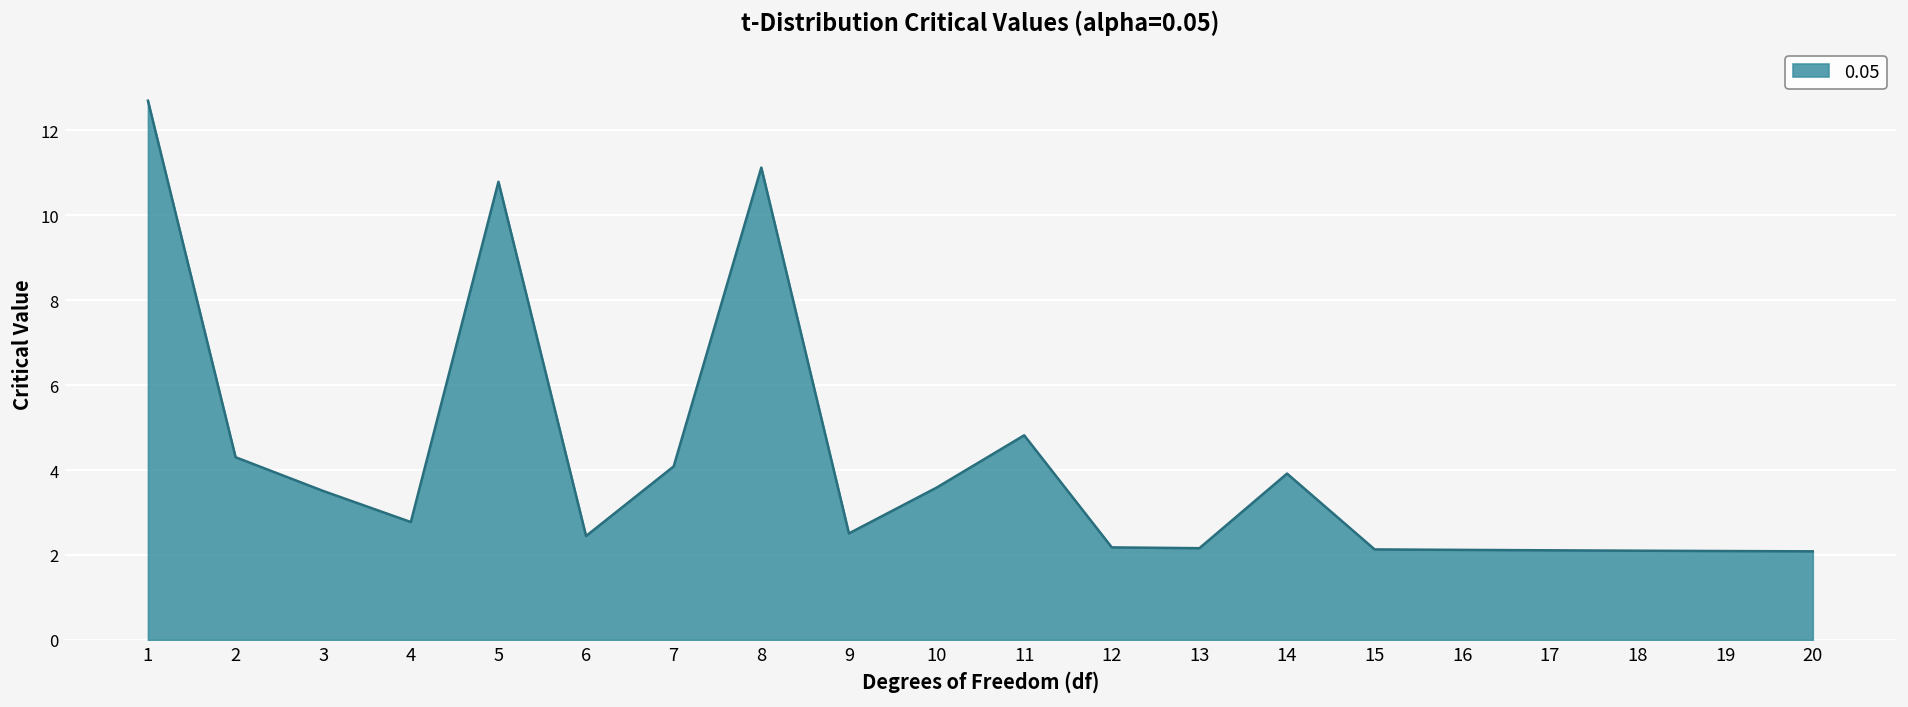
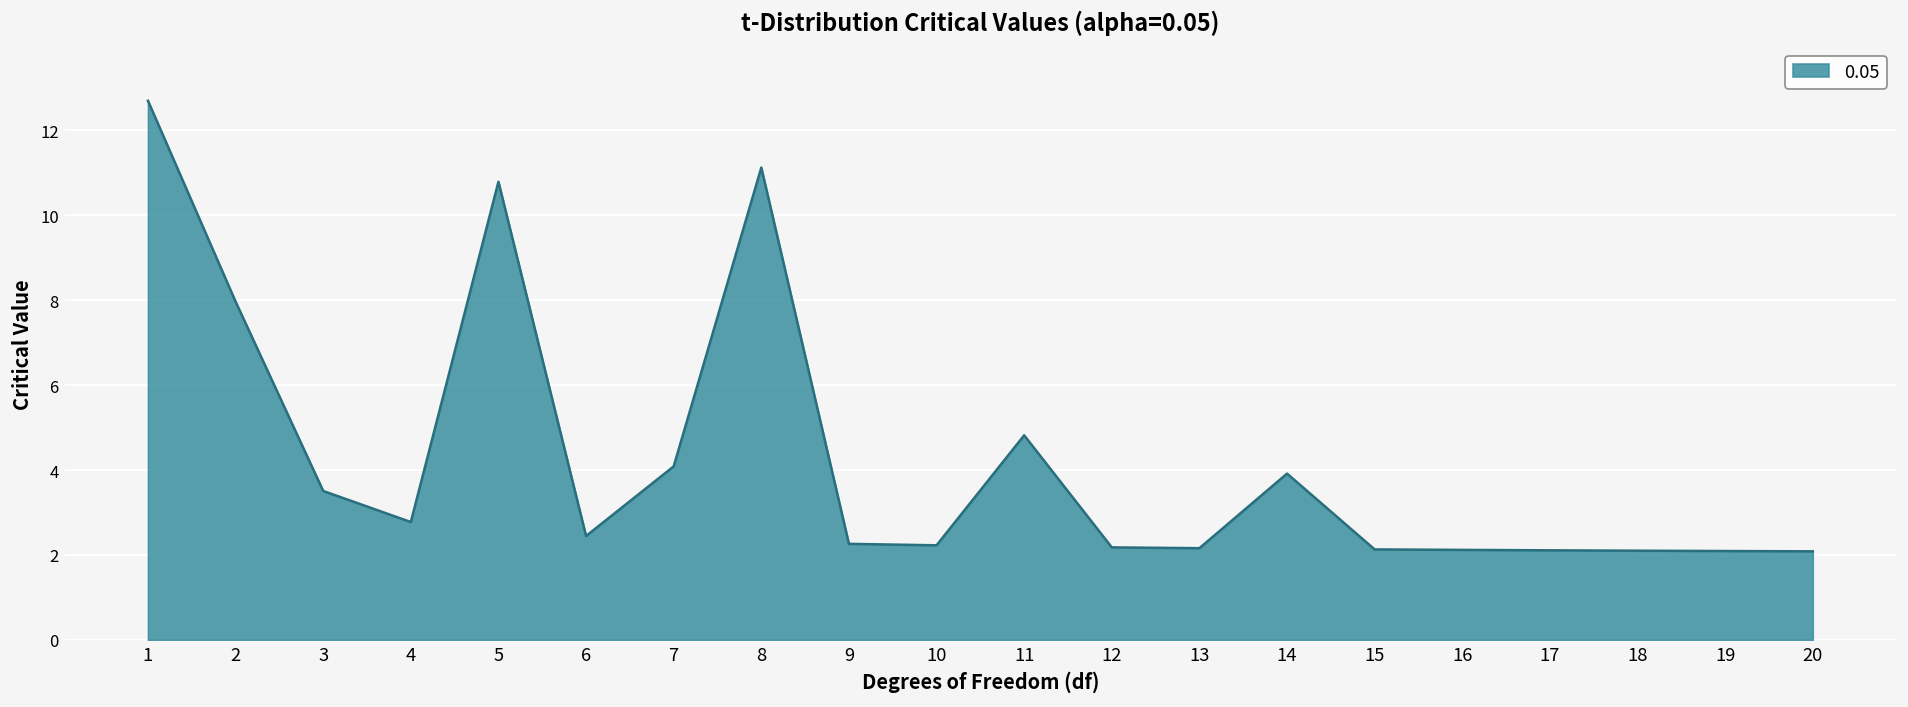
2: 4.3 -> 8.0
9: 2.5 -> 2.3
10: 3.6 -> 2.2
